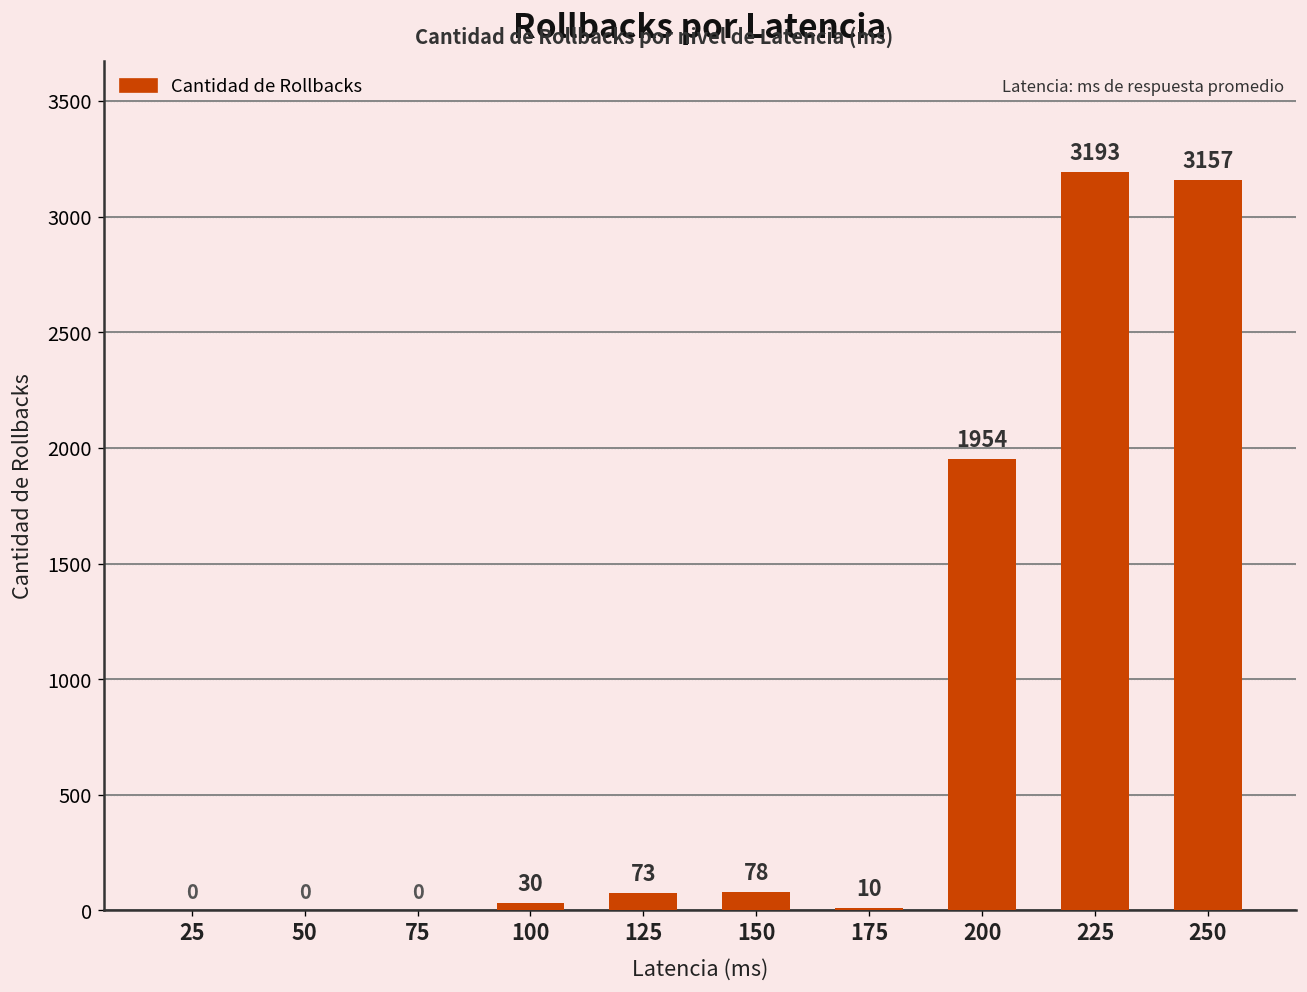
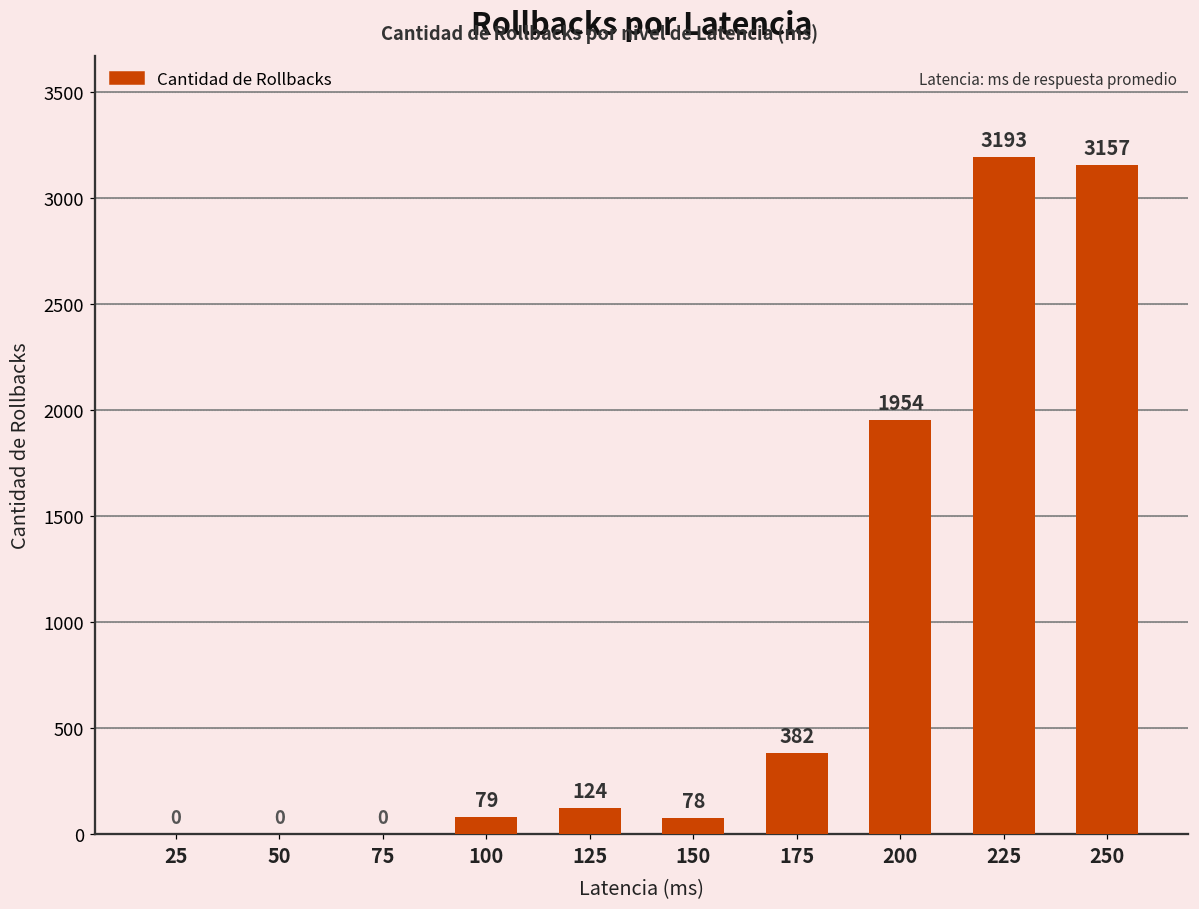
100: 30 -> 79
125: 73 -> 124
175: 10 -> 382
